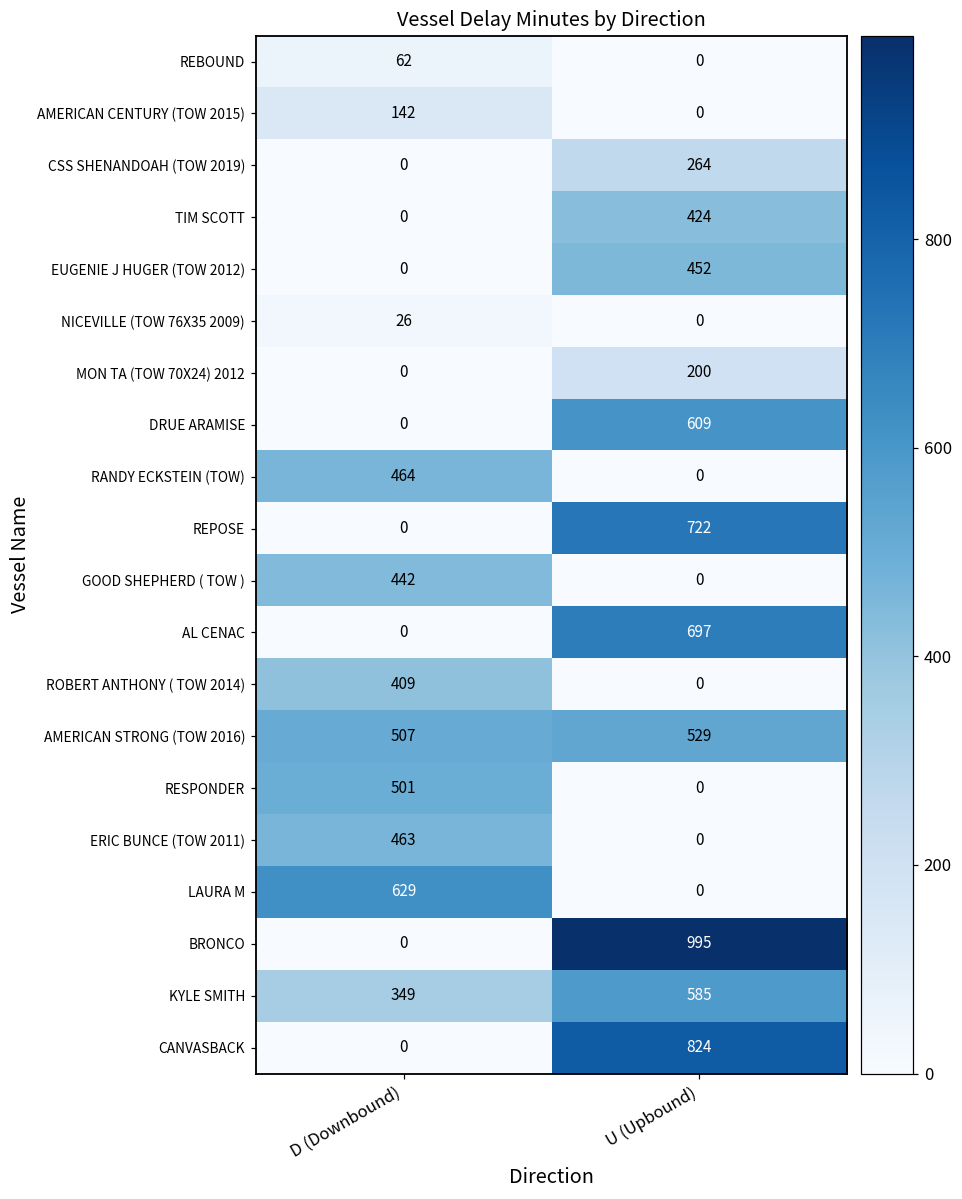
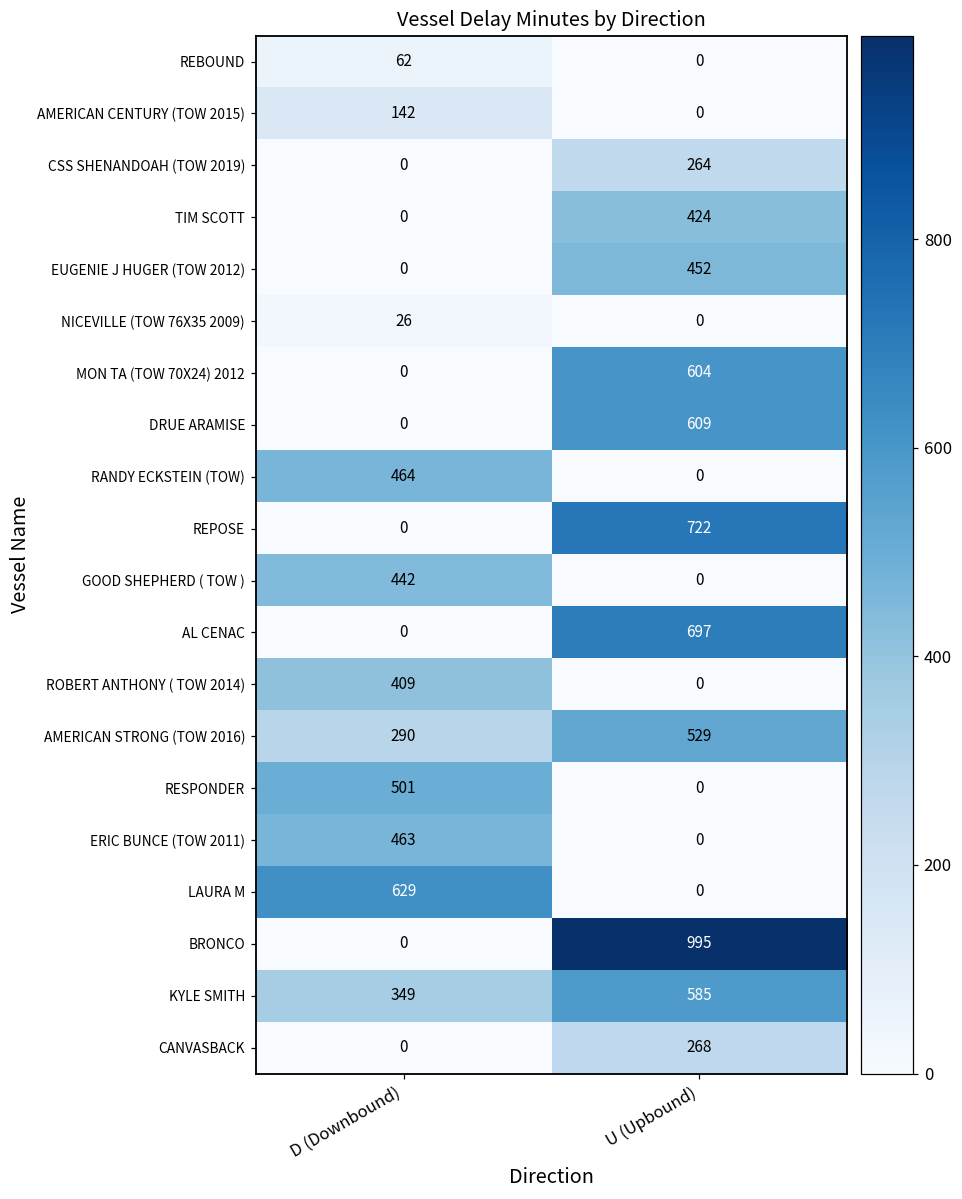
MON TA (TOW 70X24) 2012, U (Upbound): 200 -> 604
AMERICAN STRONG (TOW 2016), D (Downbound): 507 -> 290
CANVASBACK, U (Upbound): 824 -> 268
